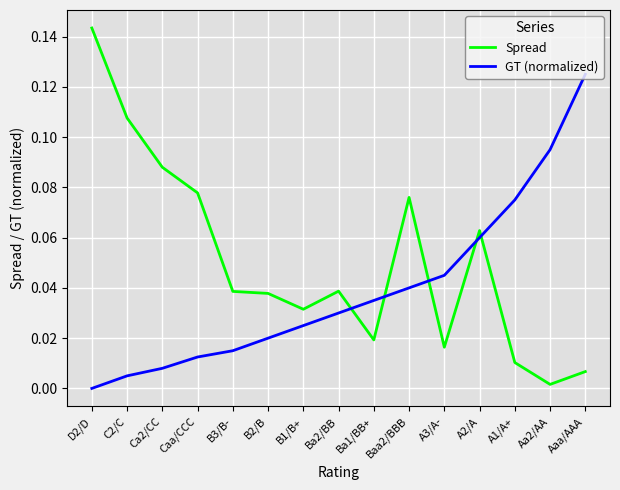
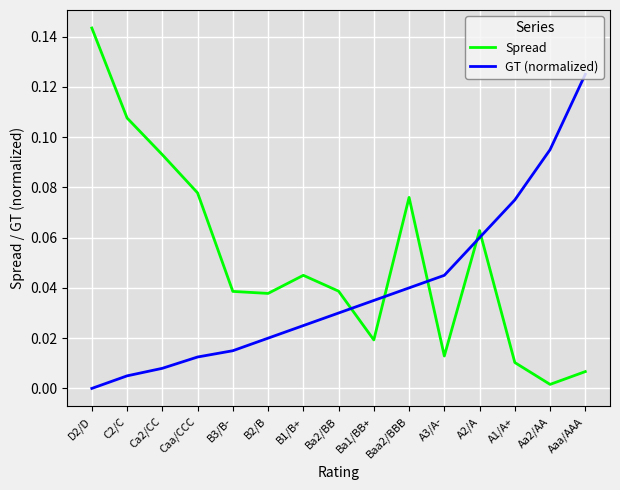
Spread, Ca2/CC: 0.088 -> 0.093
Spread, B1/B+: 0.032 -> 0.045
Spread, A3/A-: 0.016 -> 0.013
